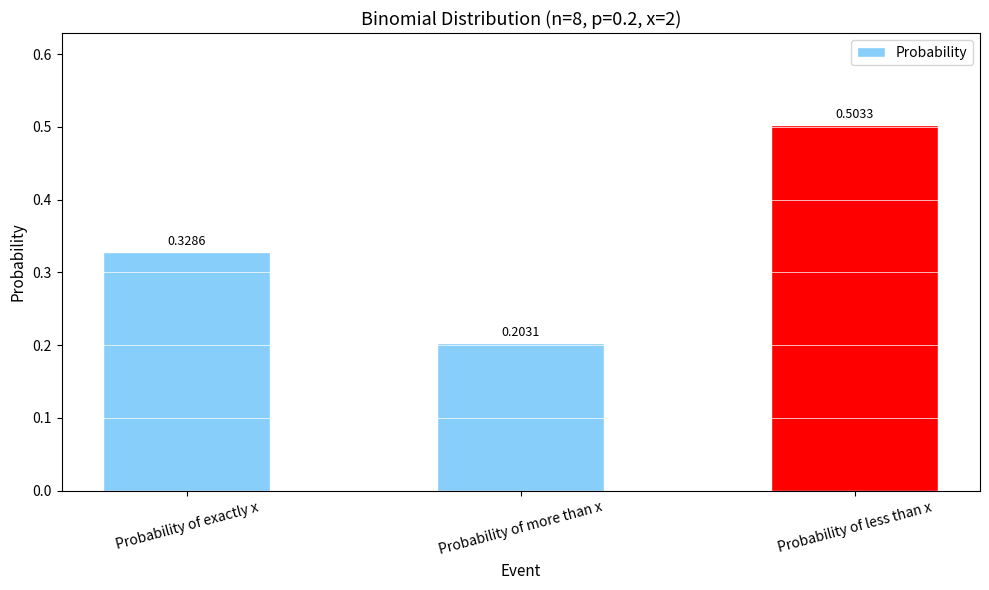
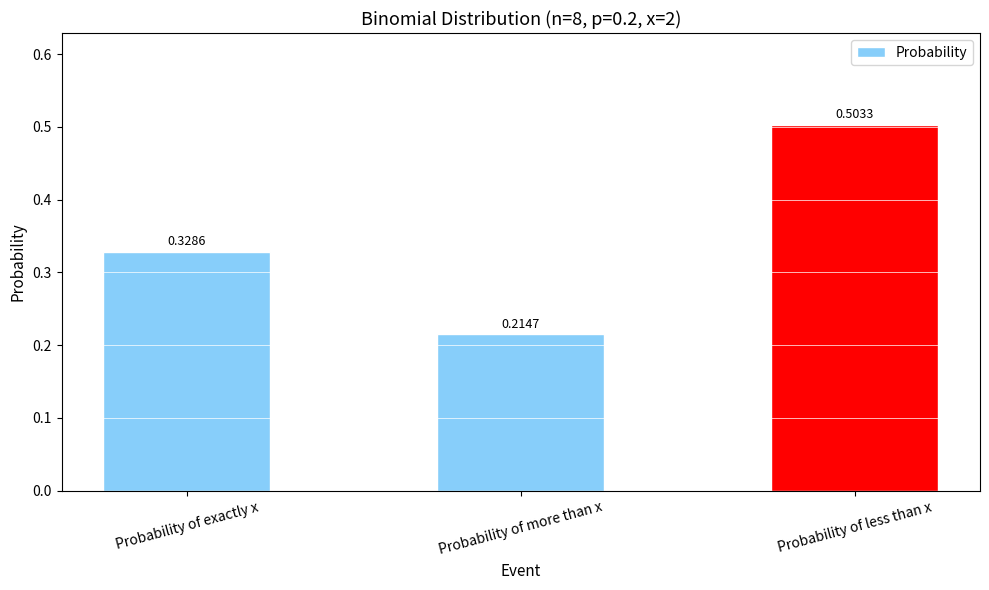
Probability of more than x: 0.2031 -> 0.2147
